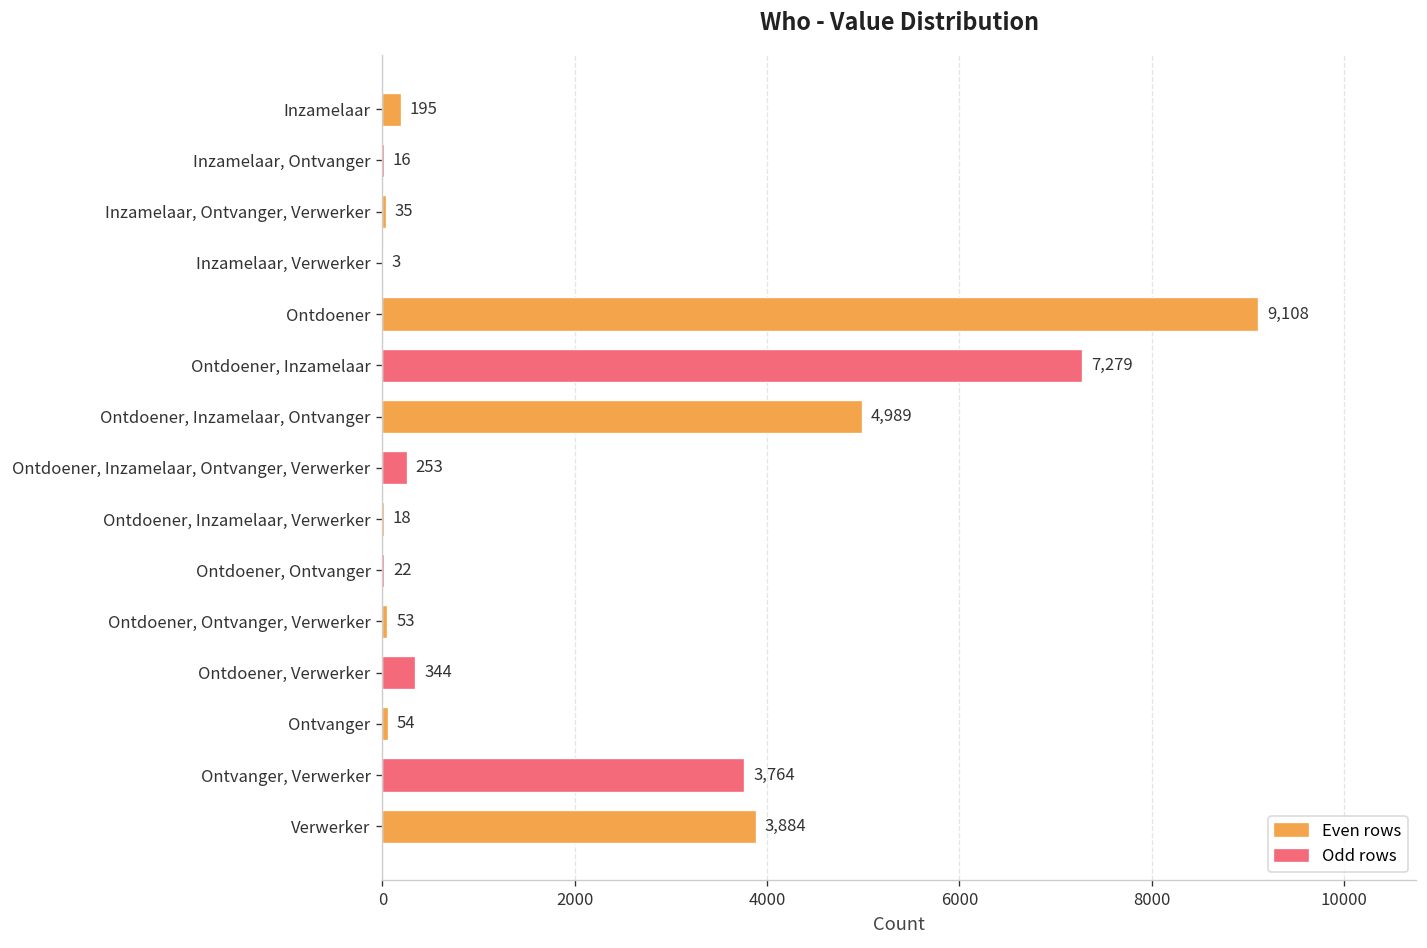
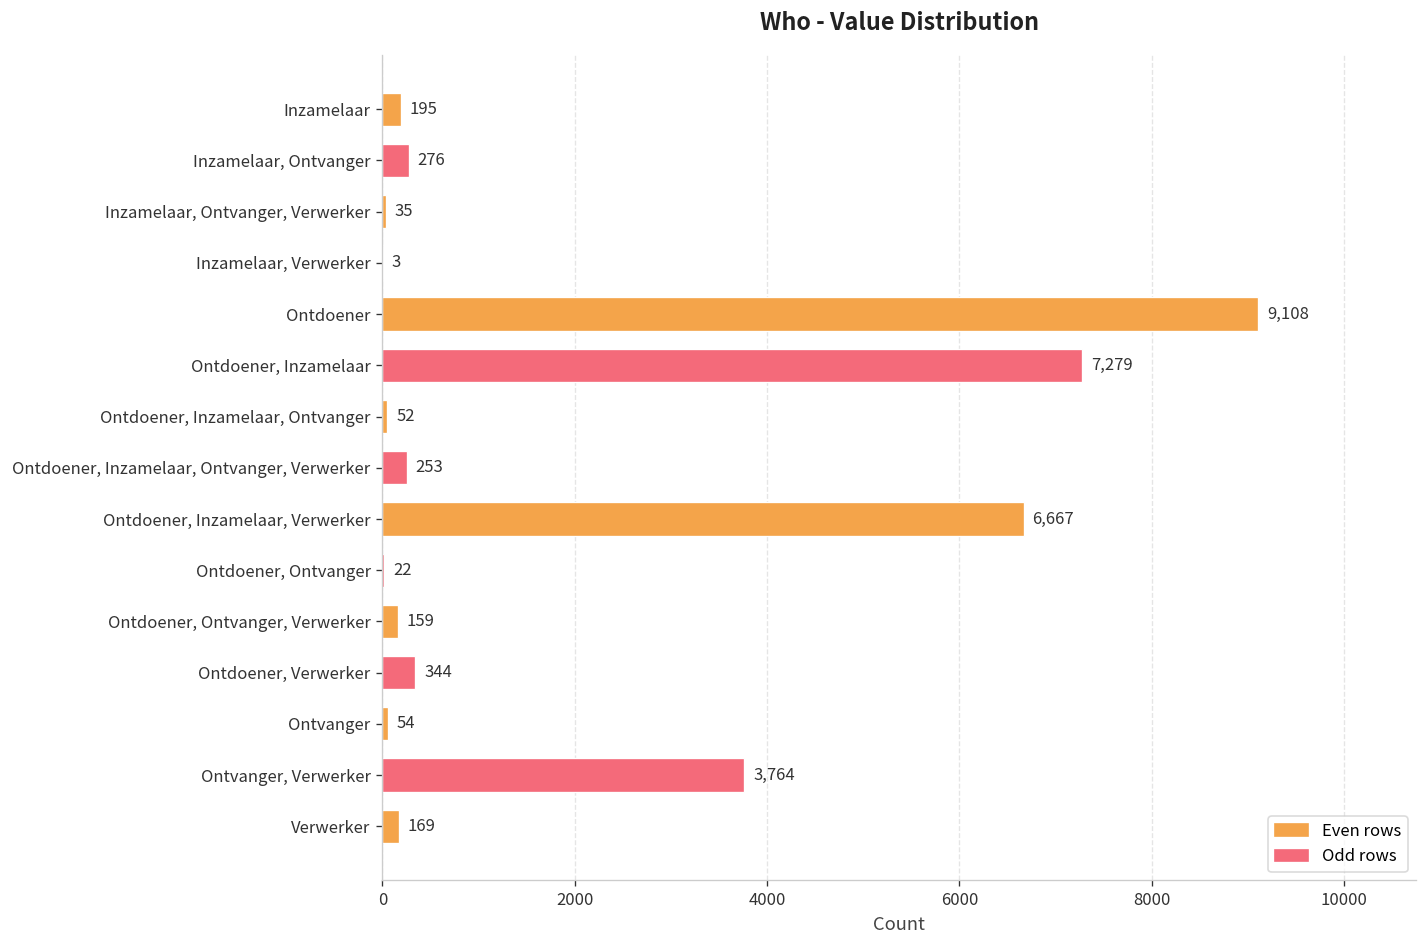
Inzamelaar, Ontvanger: 16 -> 276
Ontdoener, Inzamelaar, Ontvanger: 4,989 -> 52
Ontdoener, Inzamelaar, Verwerker: 18 -> 6,667
Ontdoener, Ontvanger, Verwerker: 53 -> 159
Verwerker: 3,884 -> 169
